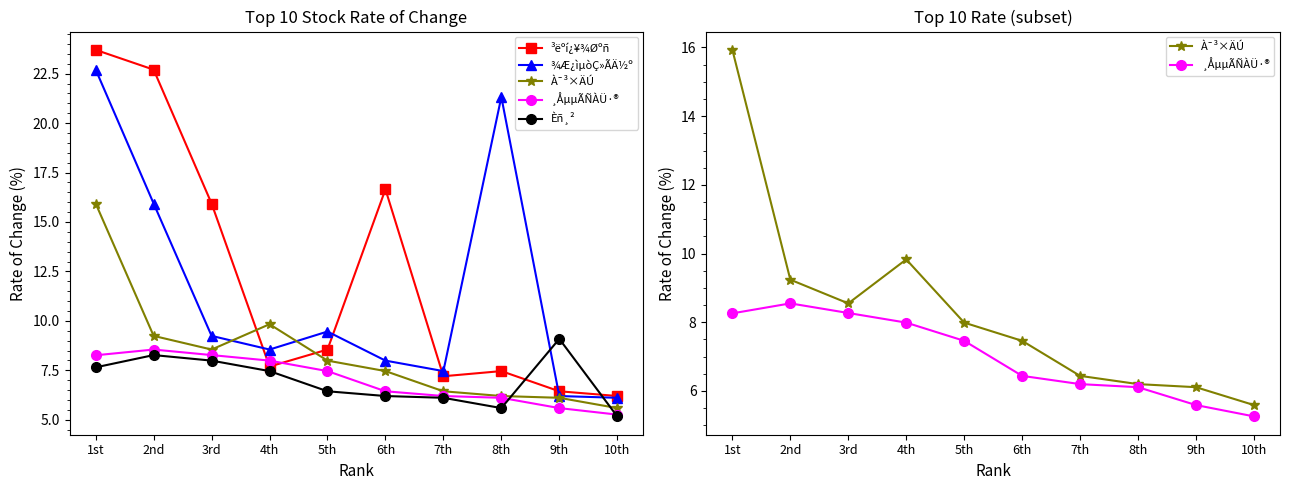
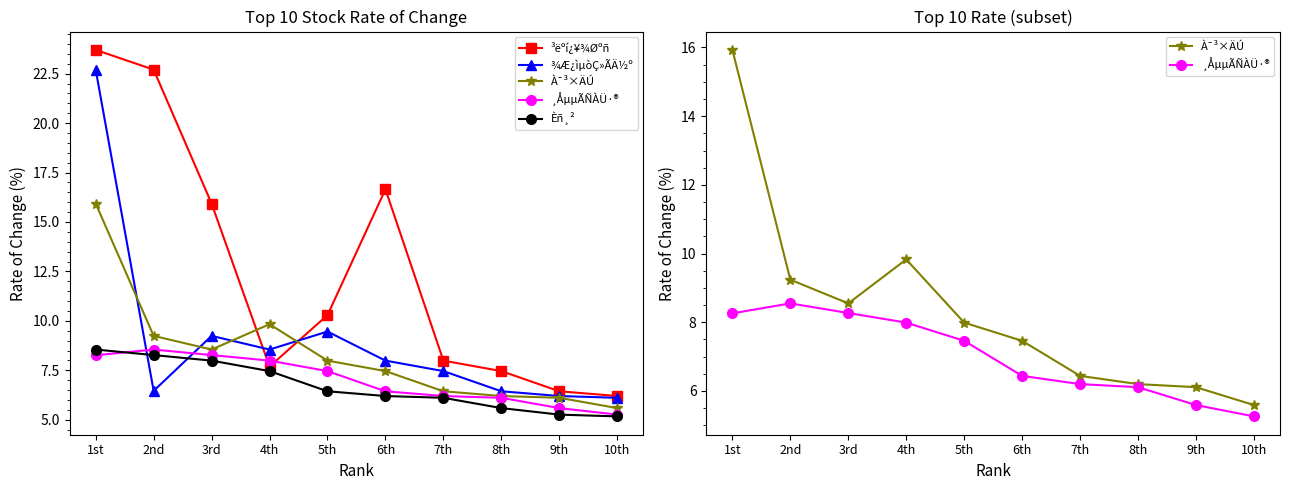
Top 10 Stock Rate of Change, Èñ¸², 1st: 7.7 -> 8.6
Top 10 Stock Rate of Change, ¾Æ¿ìµòÇ»ÃÄ½º, 2nd: 15.9 -> 6.5
Top 10 Stock Rate of Change, ³ëºí¿¥¾Øºñ, 5th: 8.6 -> 10.3
Top 10 Stock Rate of Change, ³ëºí¿¥¾Øºñ, 7th: 7.2 -> 8.0
Top 10 Stock Rate of Change, ¾Æ¿ìµòÇ»ÃÄ½º, 8th: 21.3 -> 6.4
Top 10 Stock Rate of Change, Èñ¸², 9th: 9.1 -> 5.3
